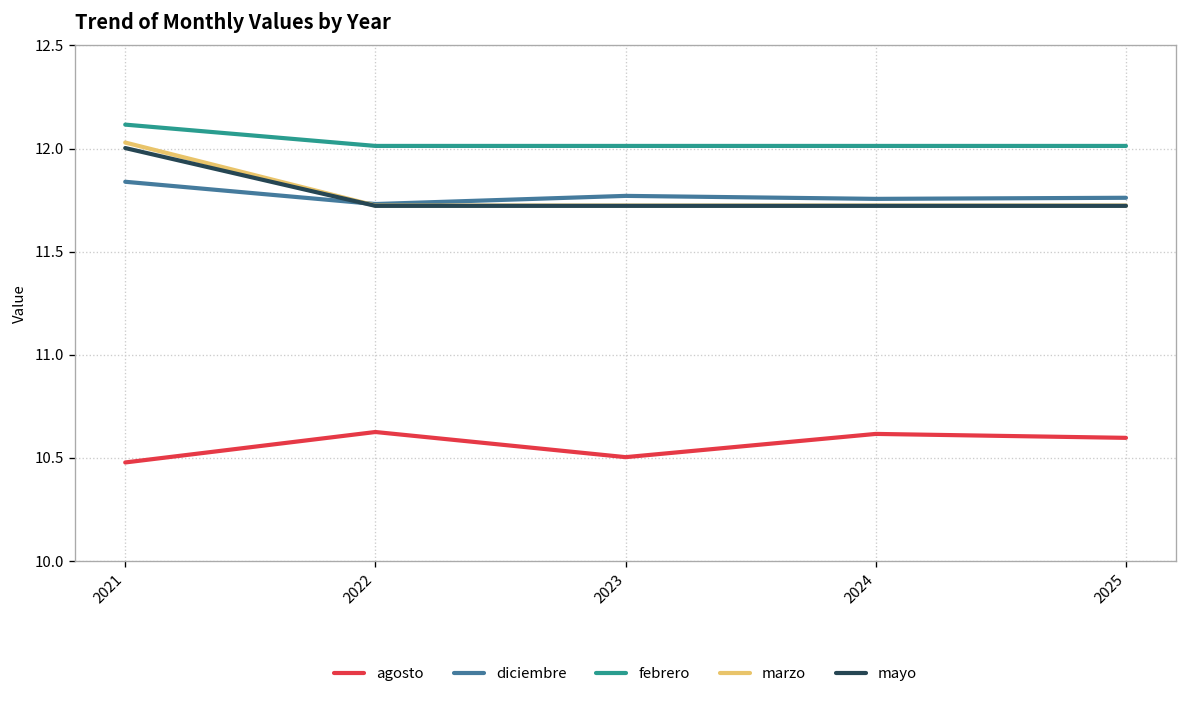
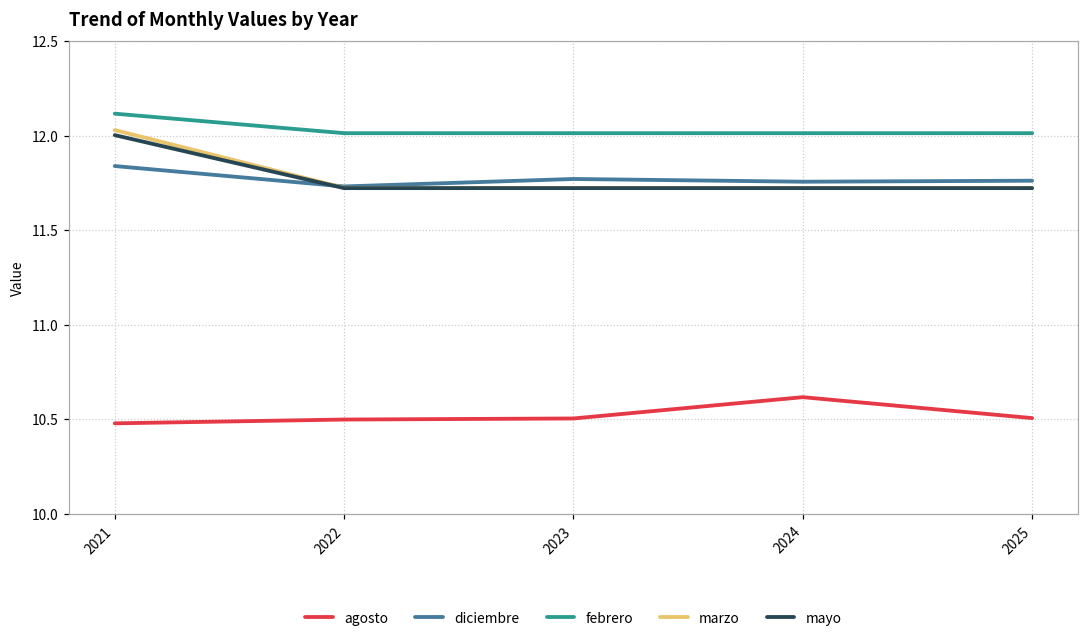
agosto, 2022: 10.63 -> 10.50
agosto, 2025: 10.60 -> 10.51
